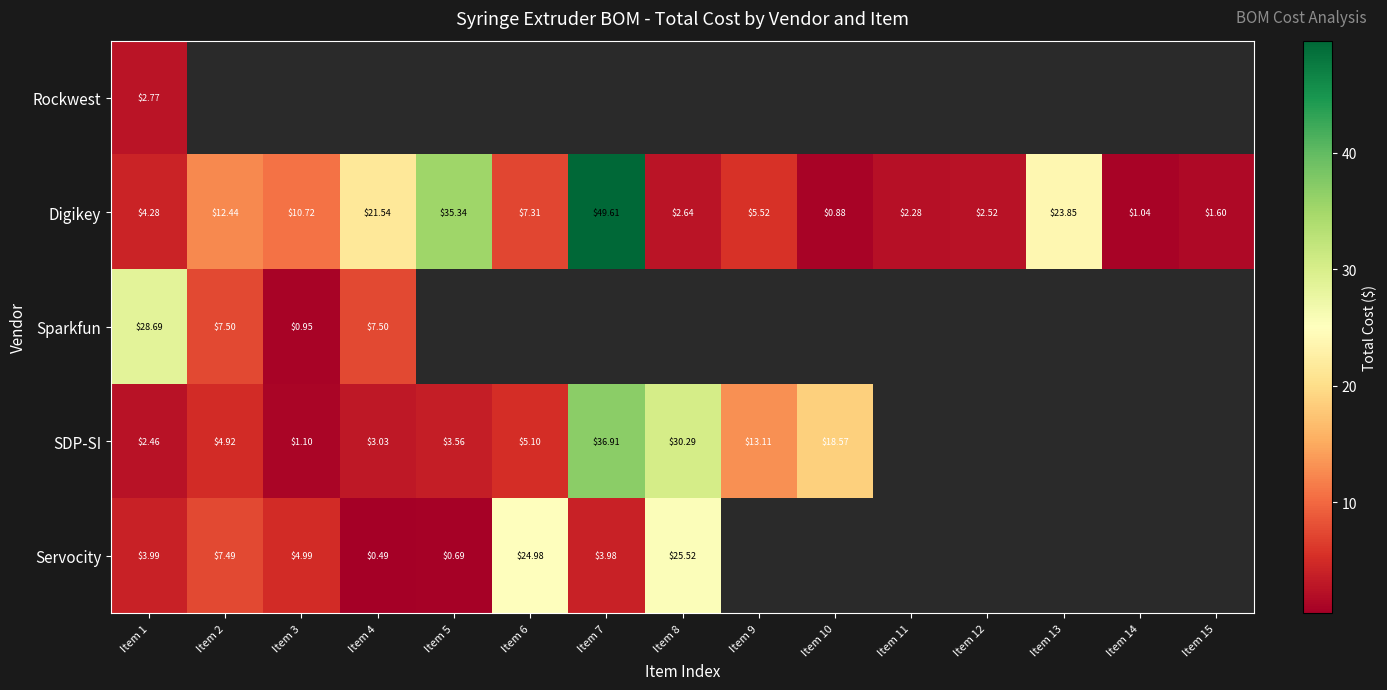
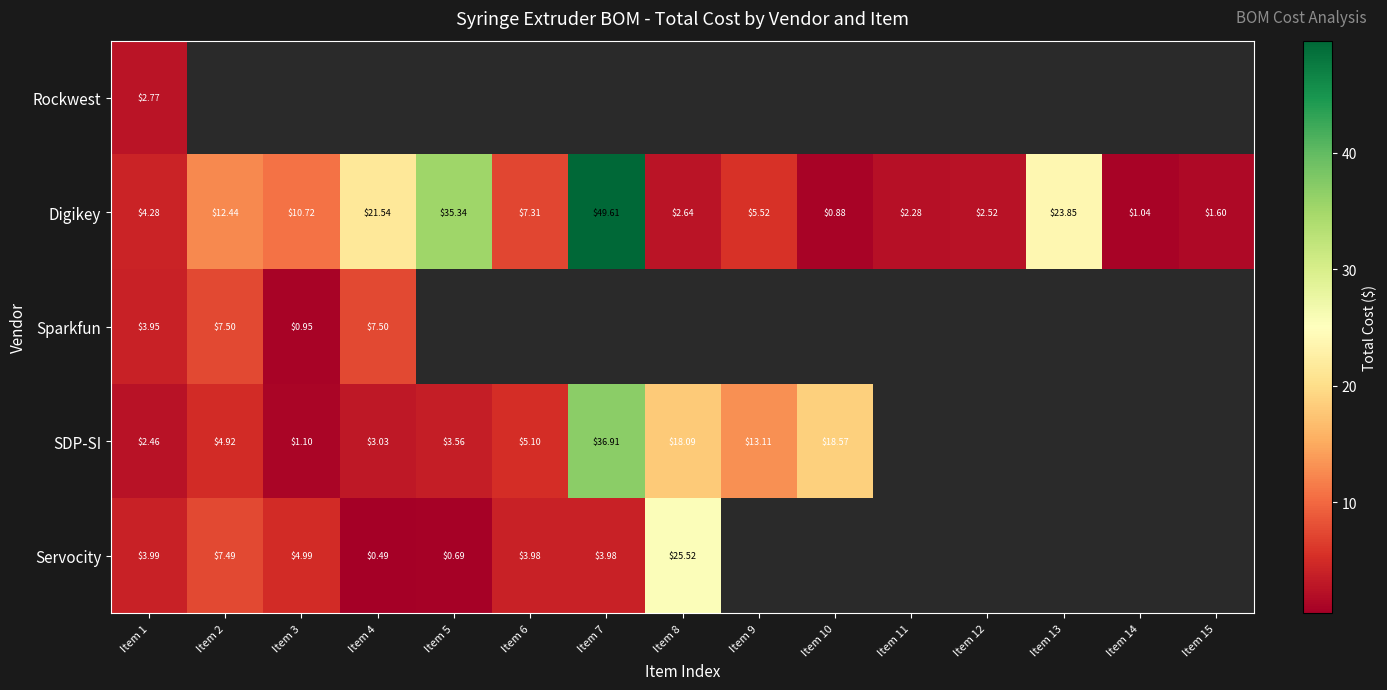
Sparkfun, Item 1: $28.69 -> $3.95
SDP-SI, Item 8: $30.29 -> $18.09
Servocity, Item 6: $24.98 -> $3.98
